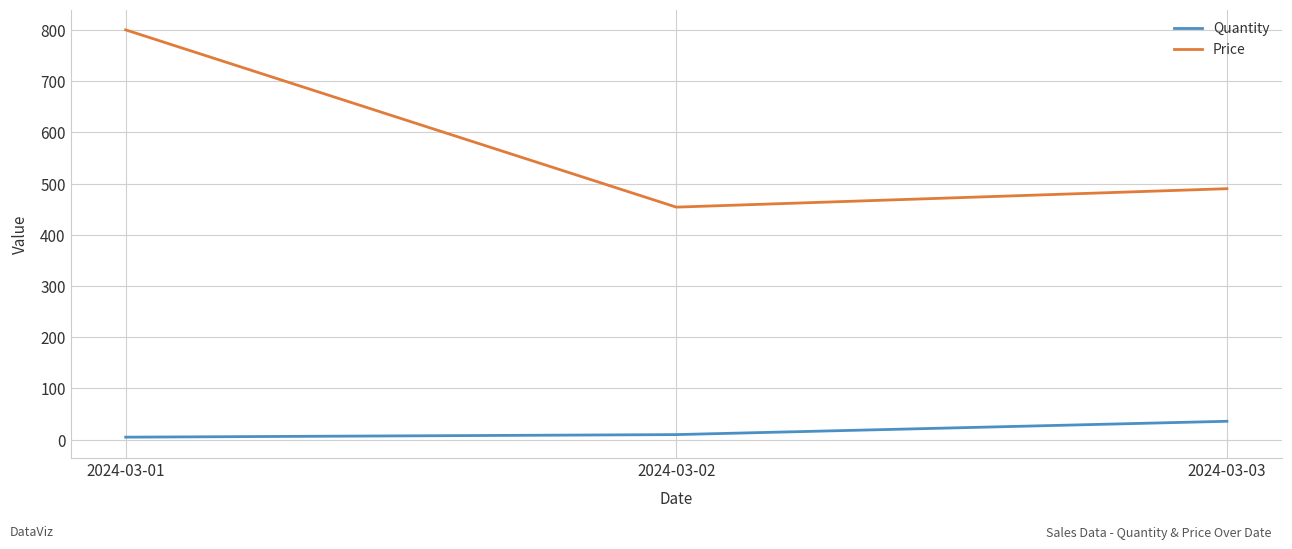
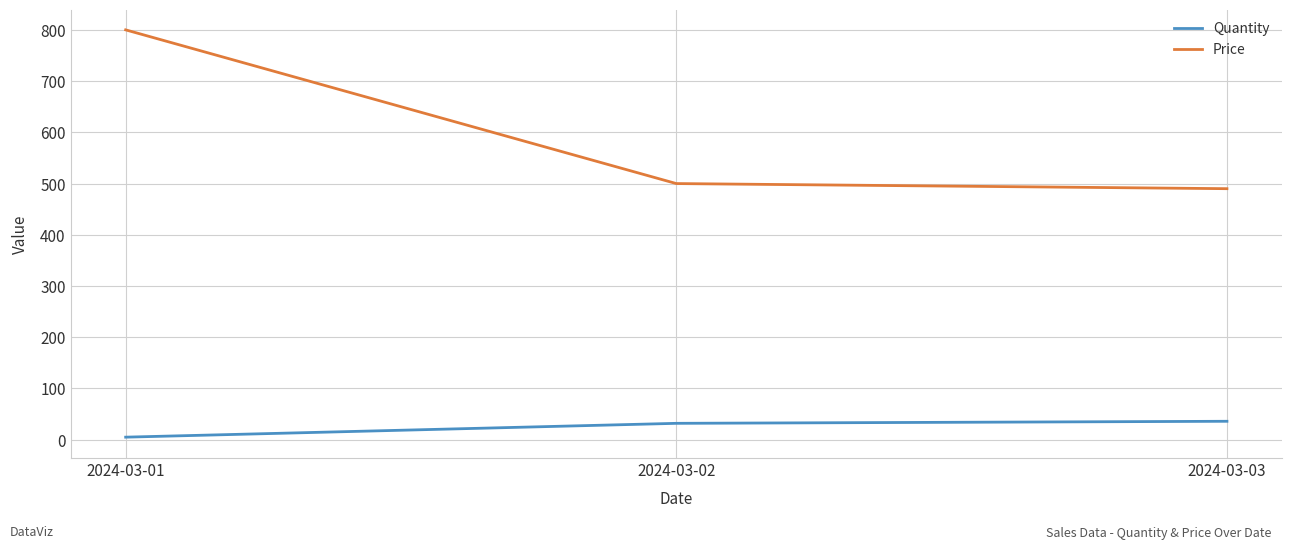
Quantity, 2024-03-02: 10 -> 30
Price, 2024-03-02: 450 -> 500
